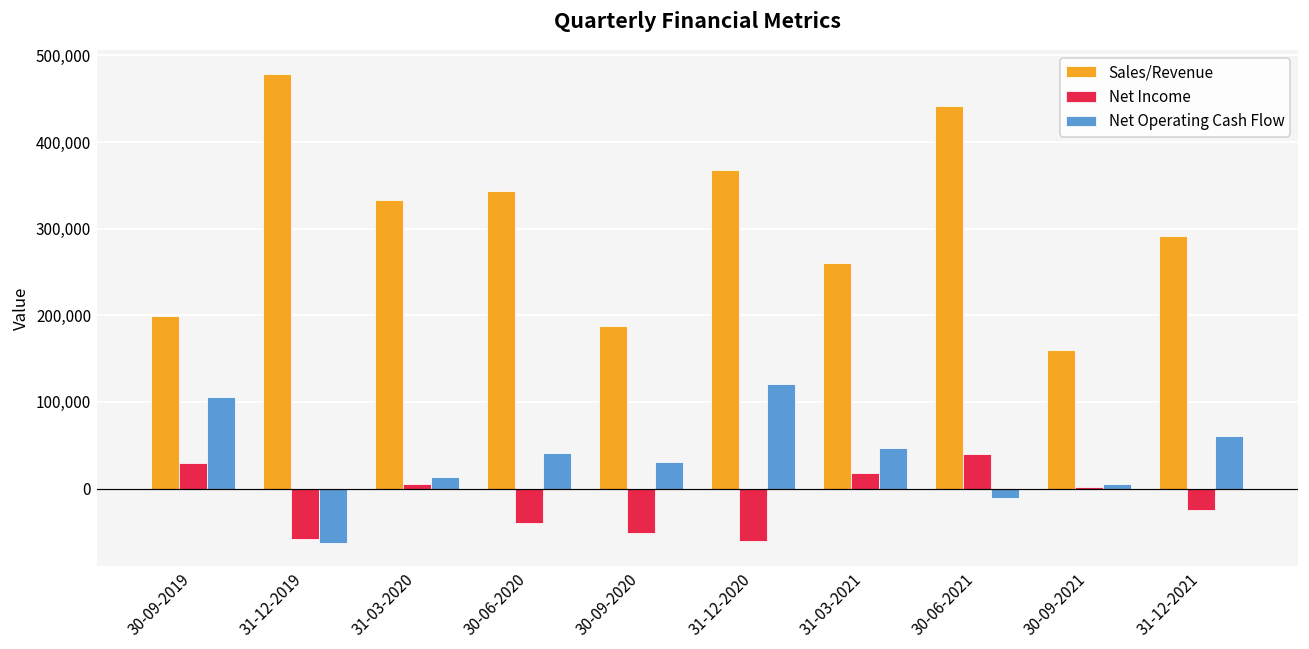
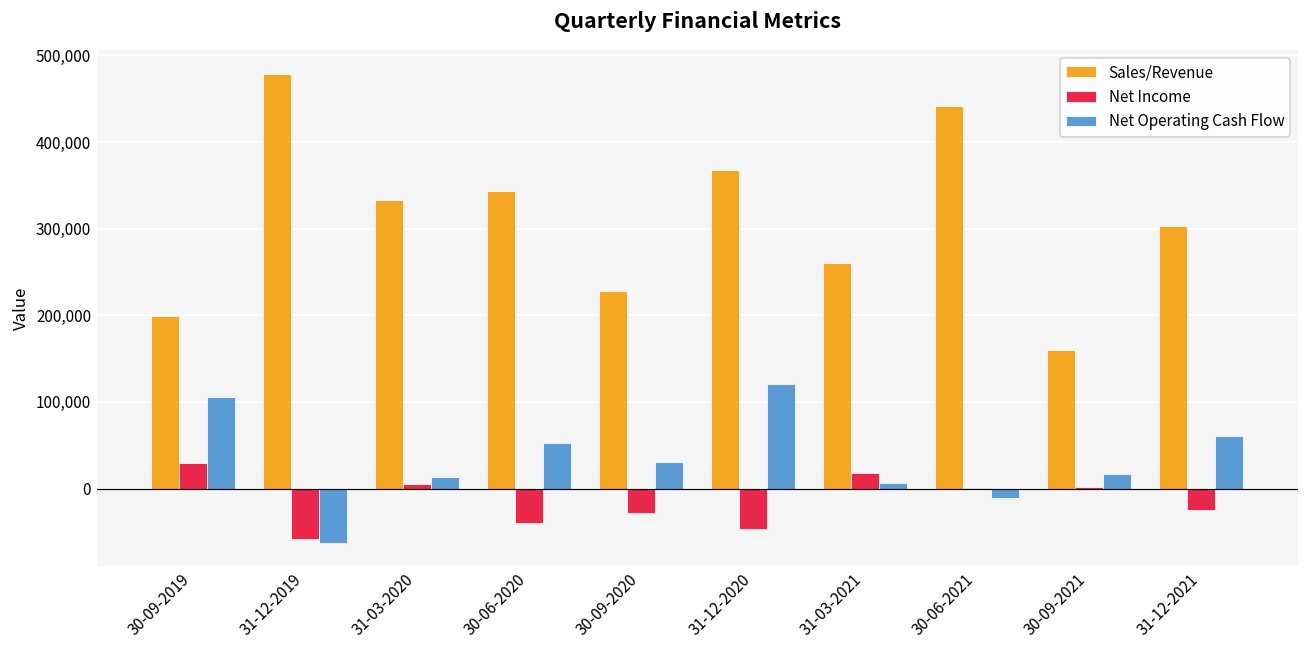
Net Operating Cash Flow, 30-06-2020: 40,000 -> 50,000
Sales/Revenue, 30-09-2020: 190,000 -> 230,000
Net Income, 30-09-2020: -50,000 -> -30,000
Net Income, 31-12-2020: -60,000 -> -50,000
Net Operating Cash Flow, 31-03-2021: 50,000 -> 10,000
Net Income, 30-06-2021: 40,000 -> 0
Net Operating Cash Flow, 30-09-2021: 10,000 -> 20,000
Sales/Revenue, 31-12-2021: 290,000 -> 300,000
